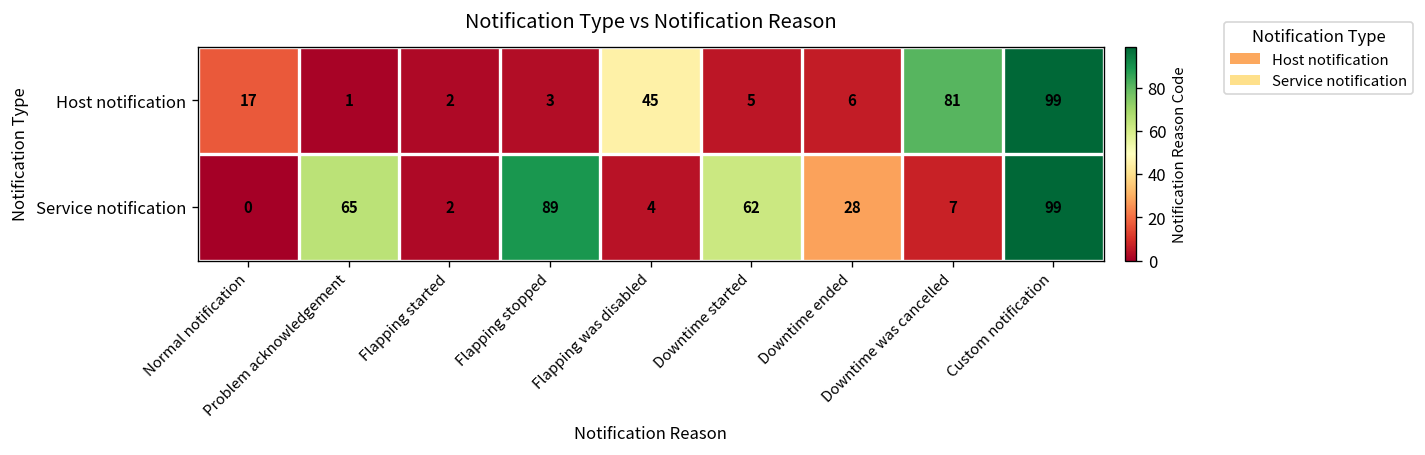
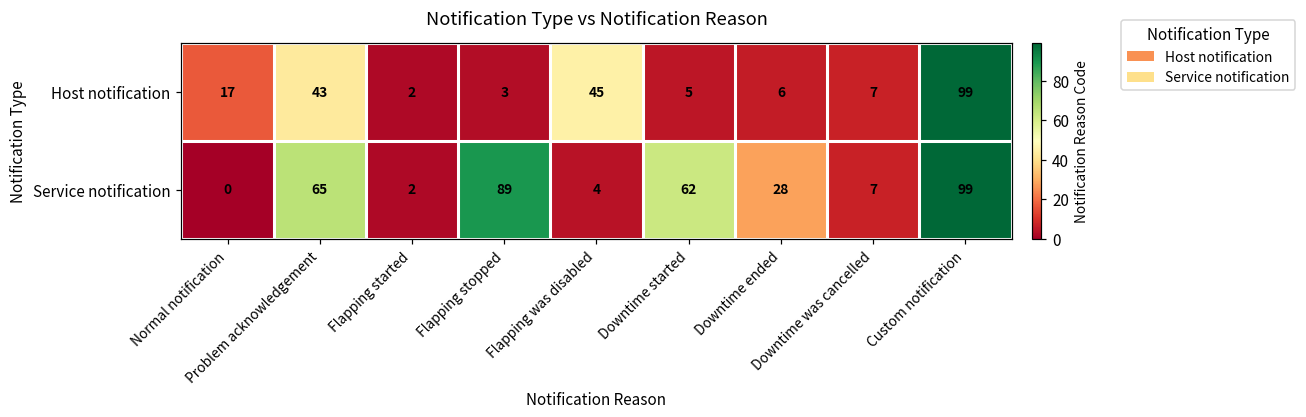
Host notification, Problem acknowledgement: 1 -> 43
Host notification, Downtime was cancelled: 81 -> 7
